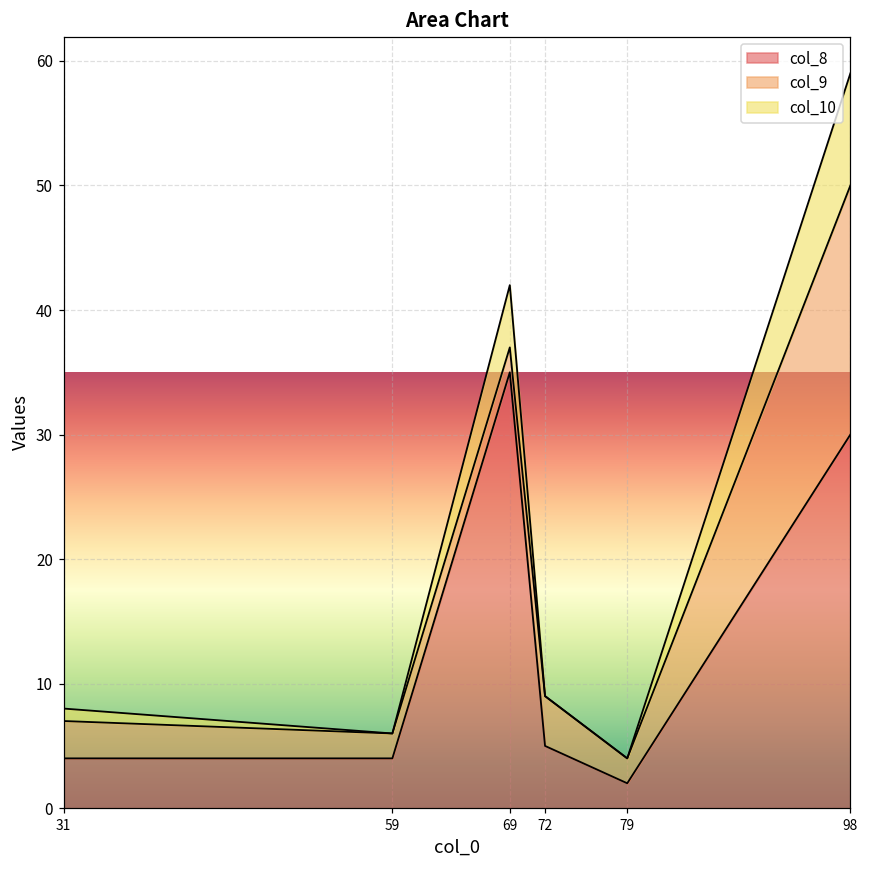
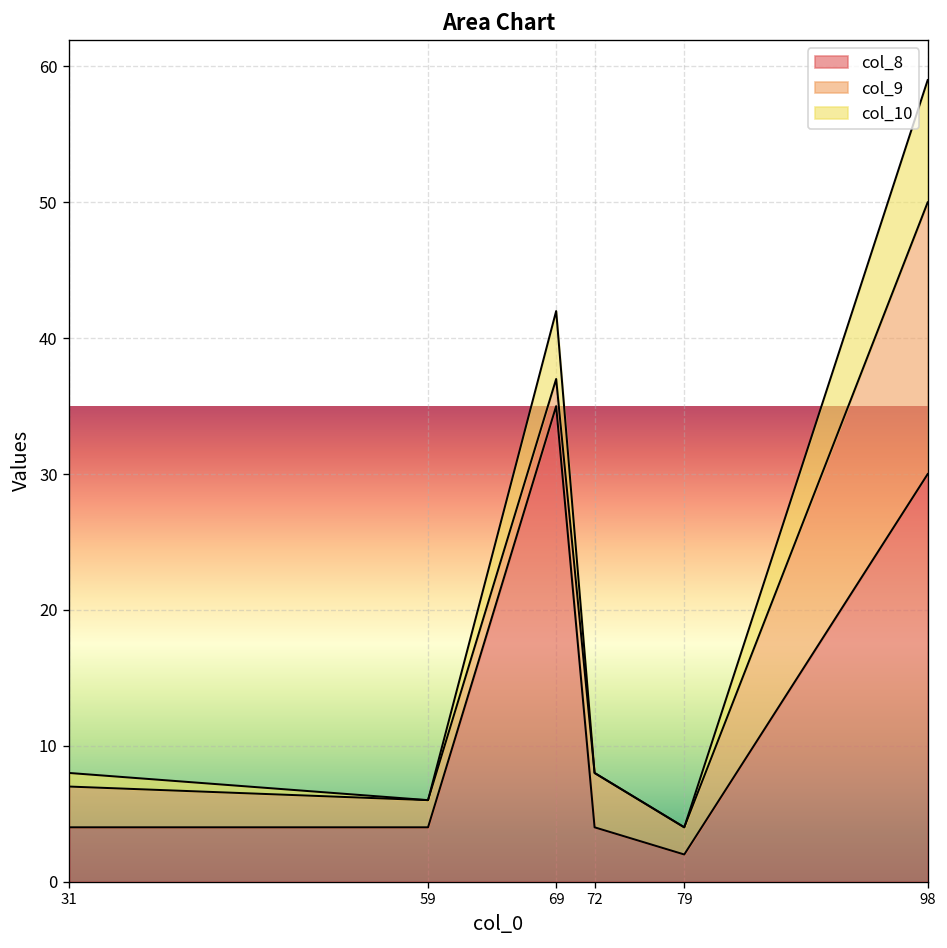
col_8, 72: 5 -> 4
